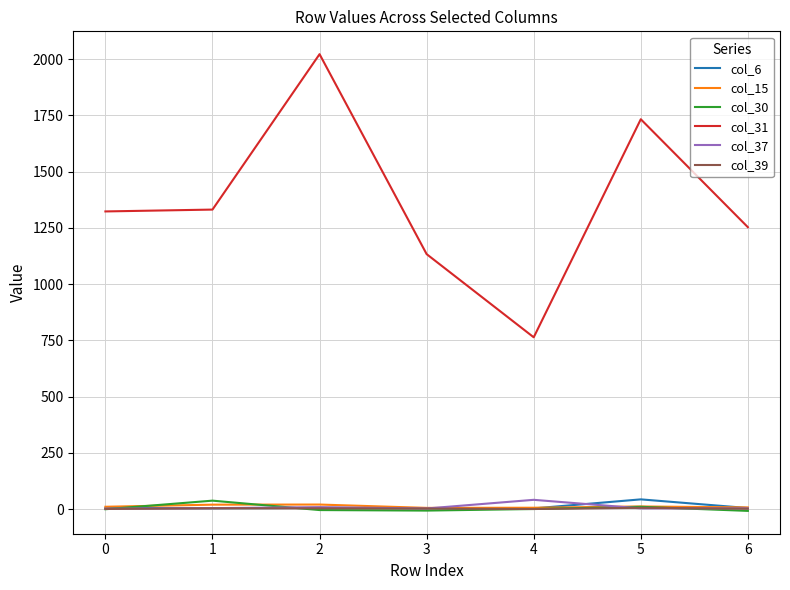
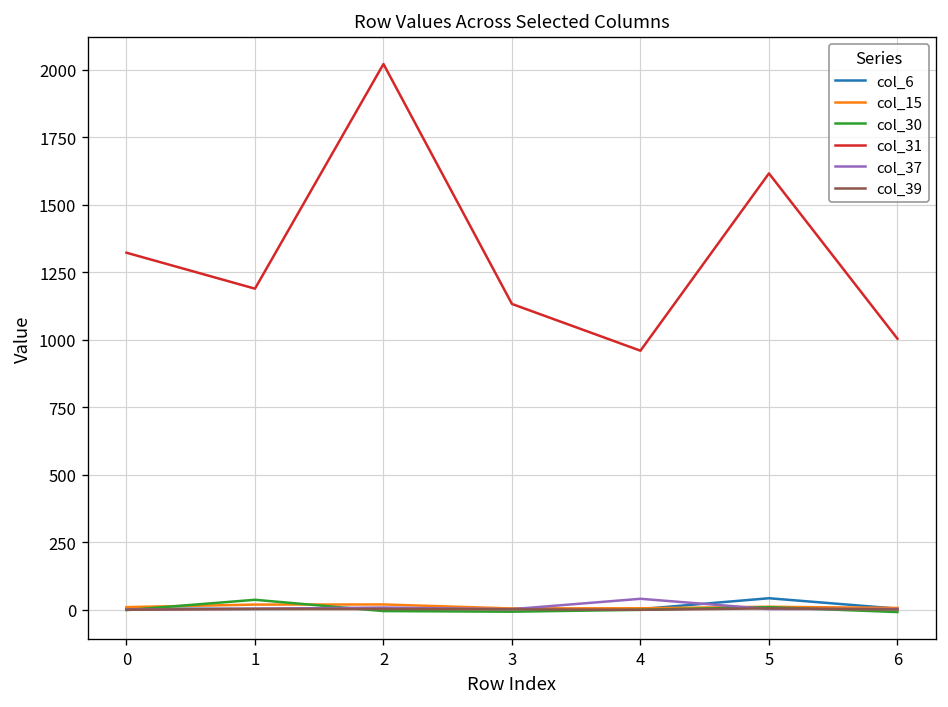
col_31, 1: 1330 -> 1190
col_31, 4: 760 -> 960
col_31, 5: 1730 -> 1620
col_31, 6: 1250 -> 1000
